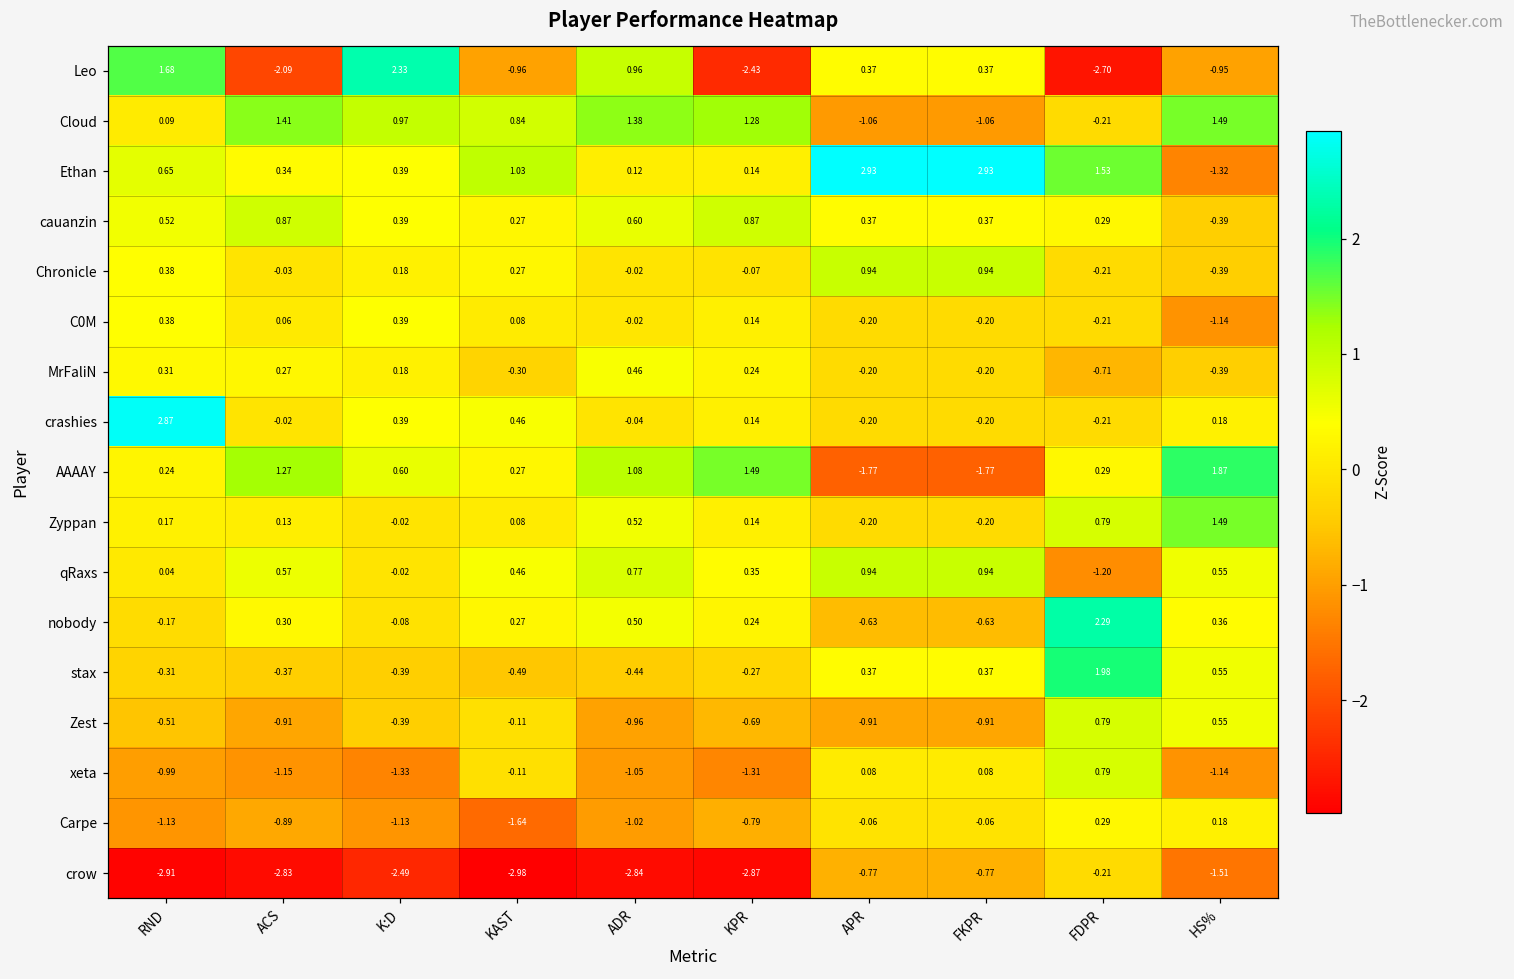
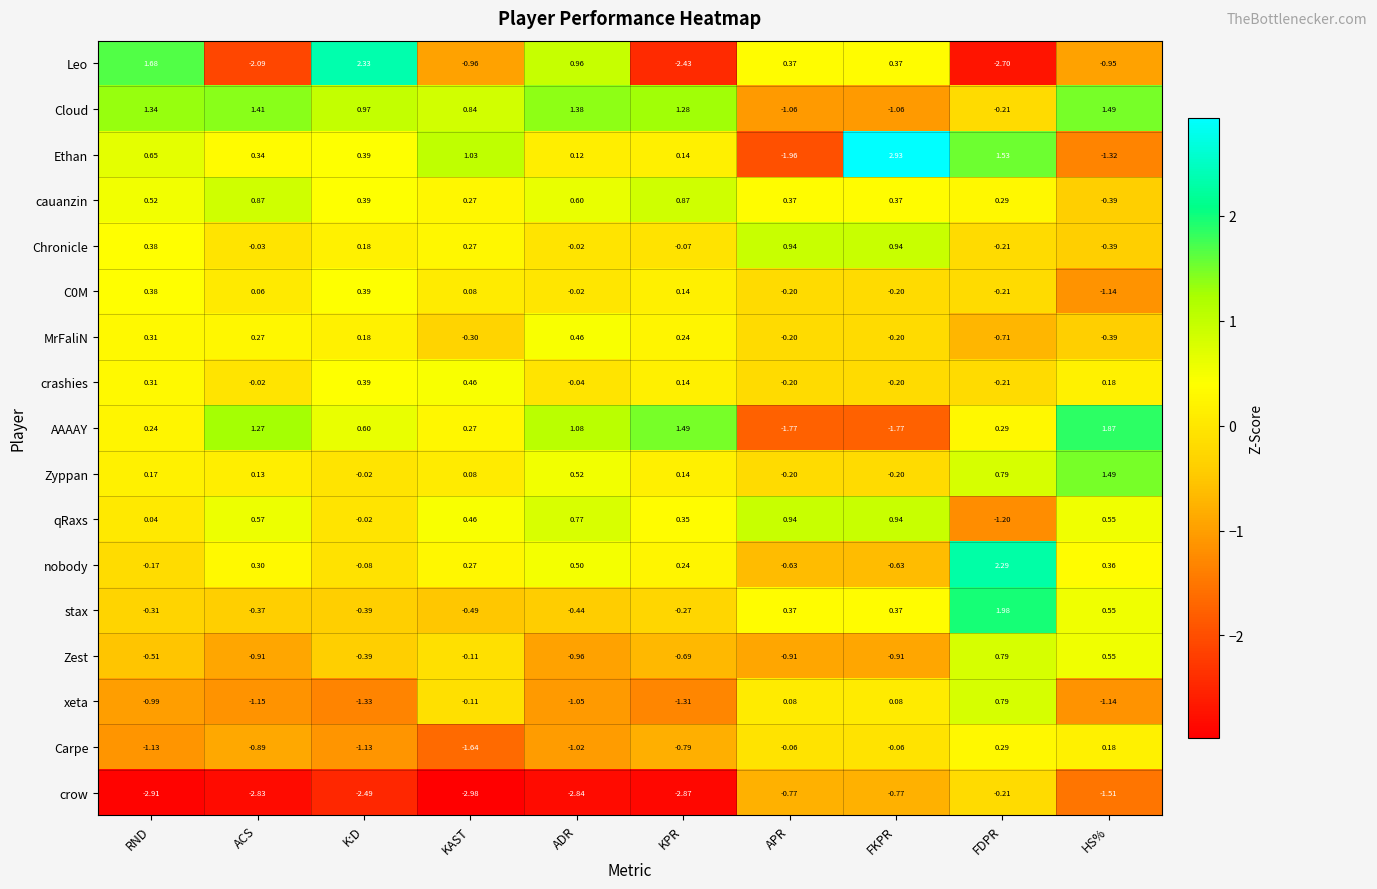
Cloud, RND: 0.09 -> 1.34
Ethan, APR: 2.93 -> -1.96
crashies, RND: 2.87 -> 0.31
